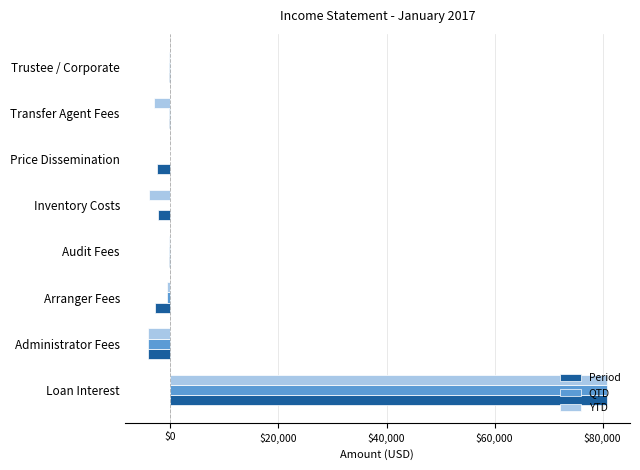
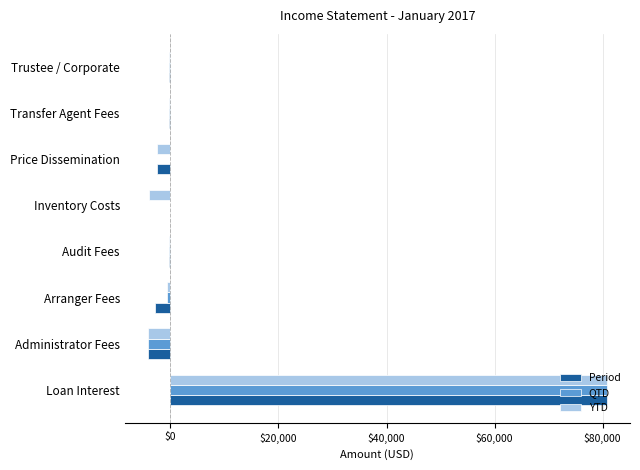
YTD, Transfer Agent Fees: $-3,000 -> $0
YTD, Price Dissemination: $0 -> $-3,000
Period, Inventory Costs: $-2,000 -> $0
